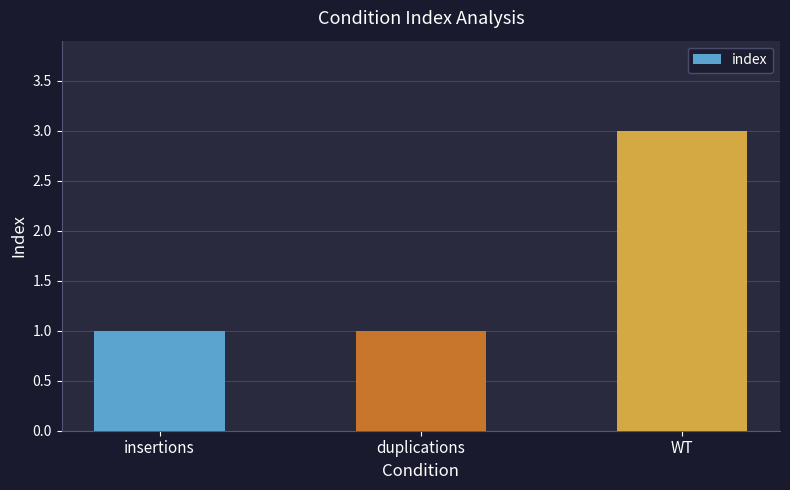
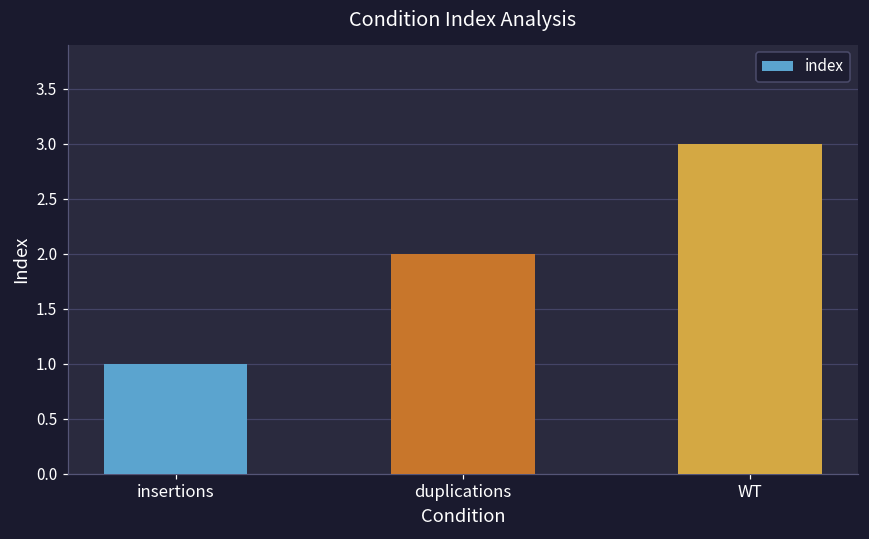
duplications: 1 -> 2
